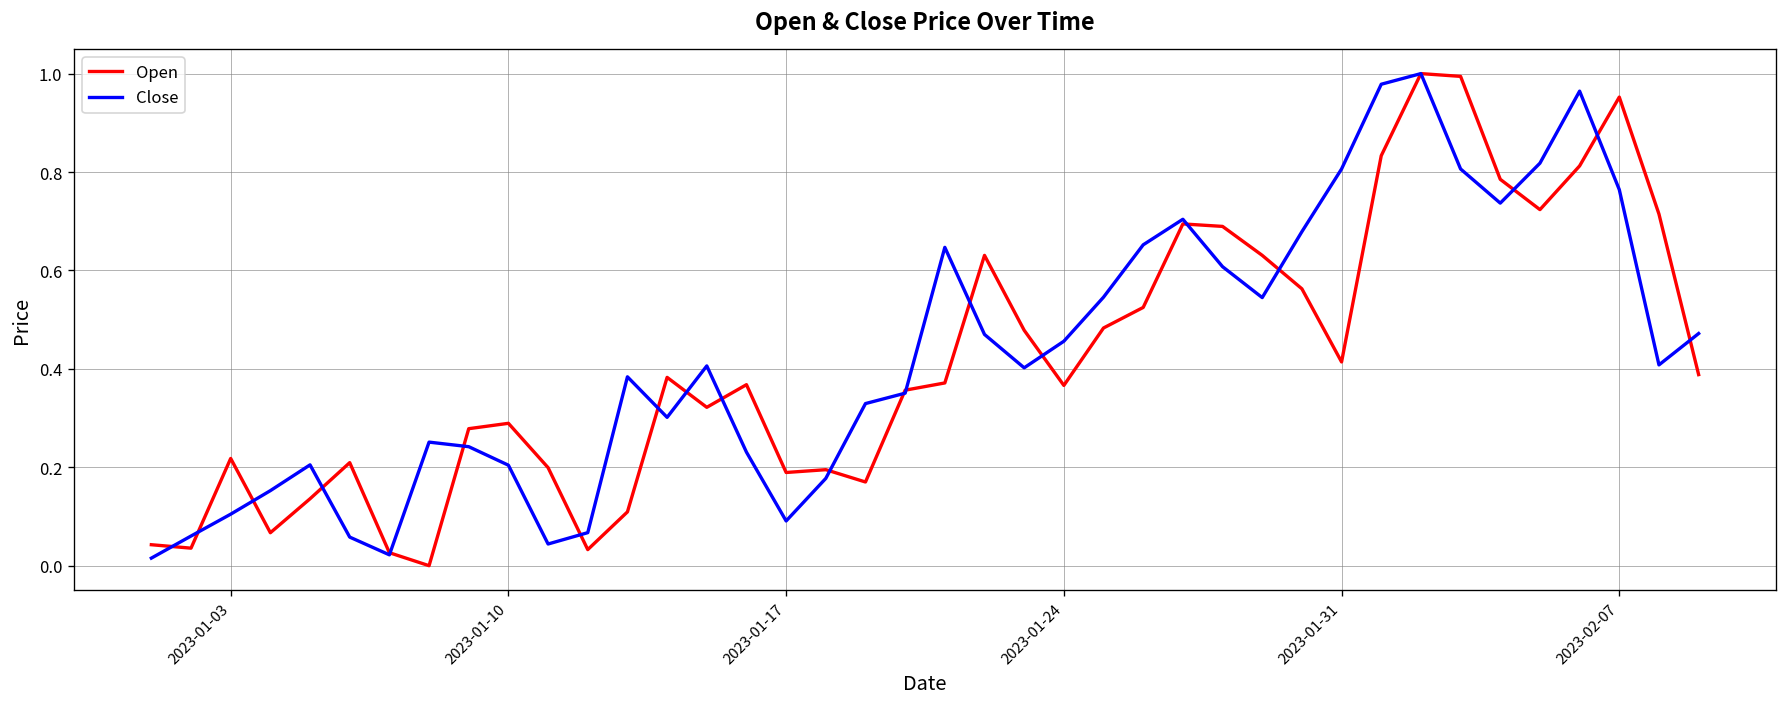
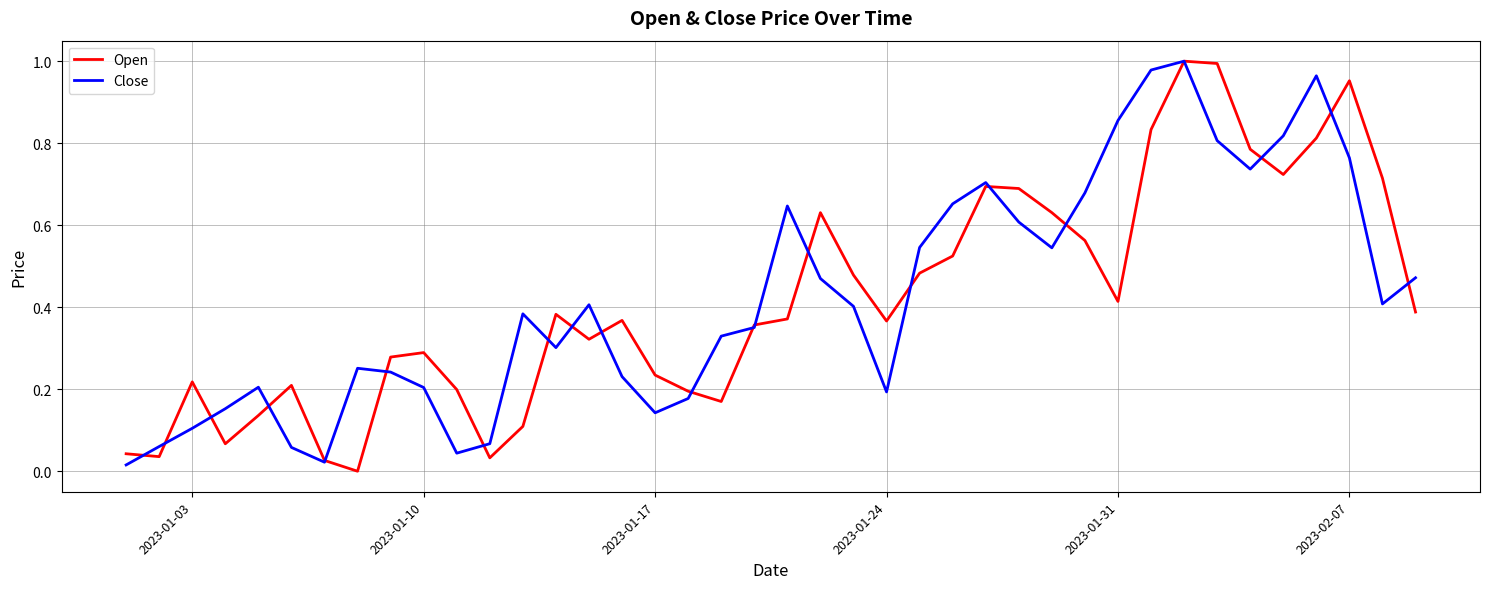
Open, 2023-01-17: 0.19 -> 0.23
Close, 2023-01-17: 0.09 -> 0.14
Close, 2023-01-24: 0.46 -> 0.19
Close, 2023-01-31: 0.81 -> 0.86
